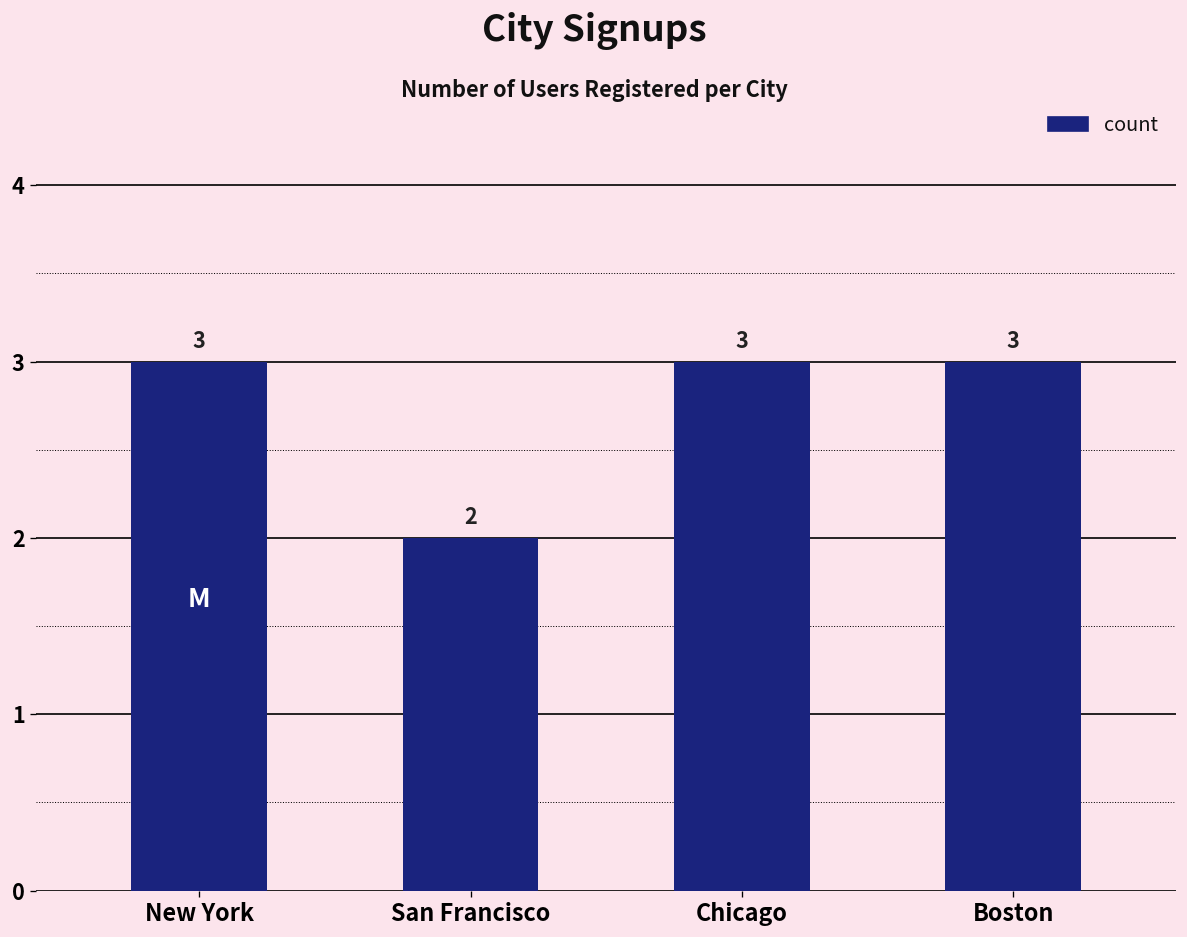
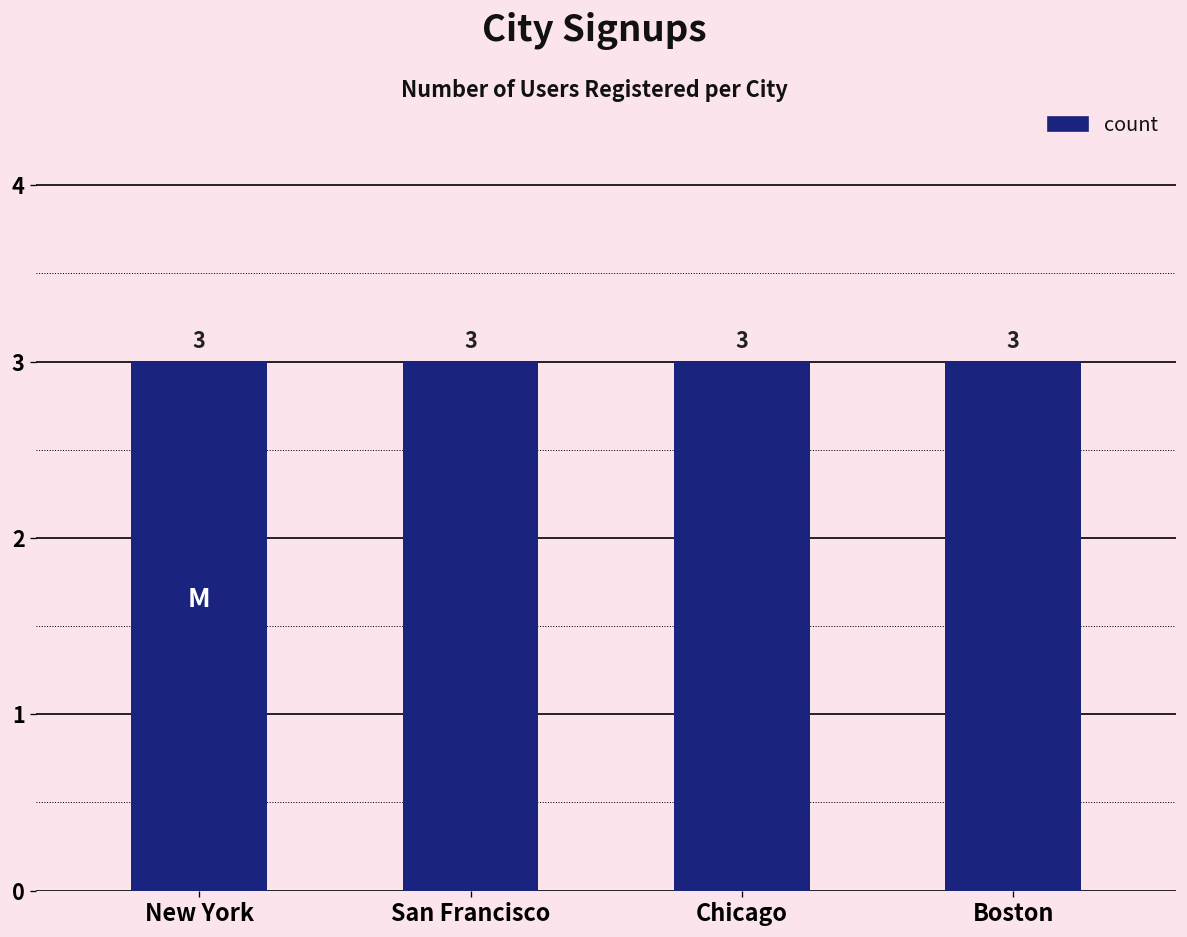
San Francisco: 2 -> 3
